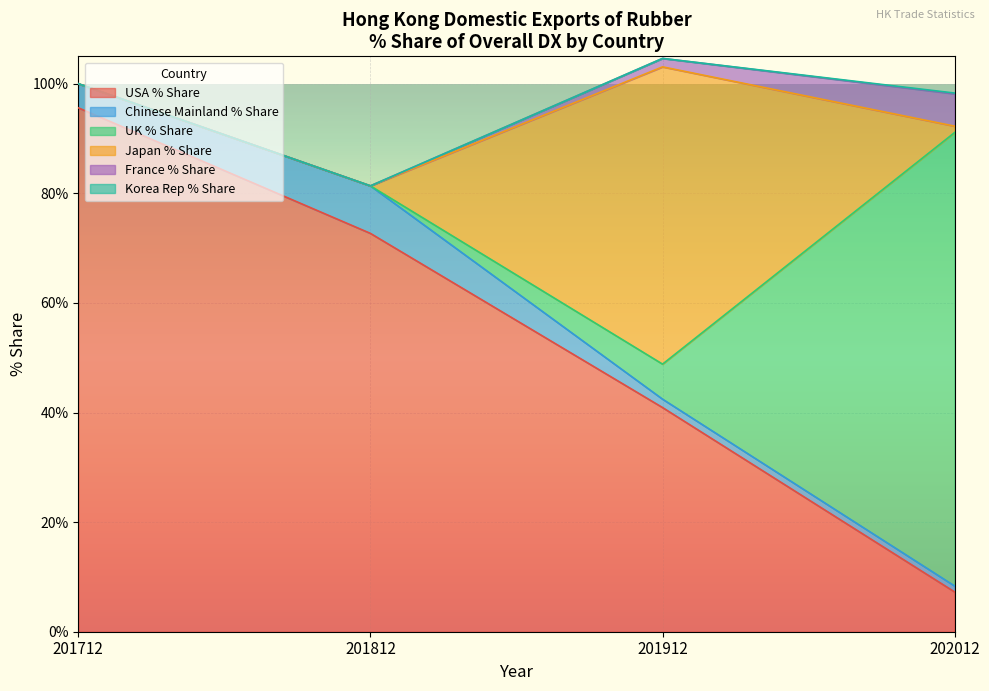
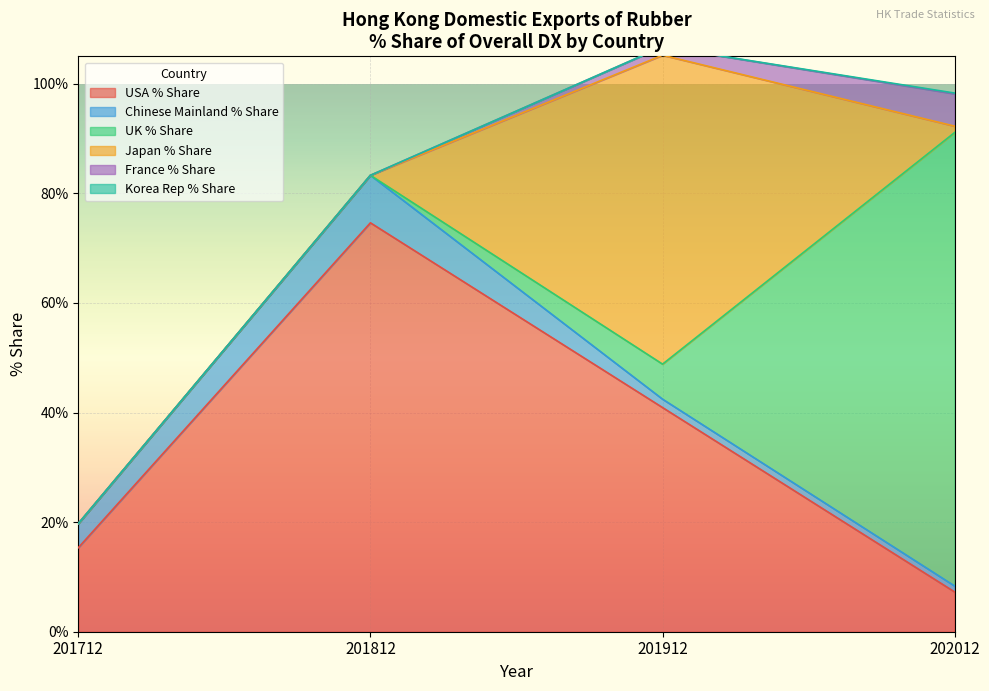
USA % Share, 201712: 96% -> 15%
USA % Share, 201812: 73% -> 75%
Japan % Share, 201912: 54% -> 56%
